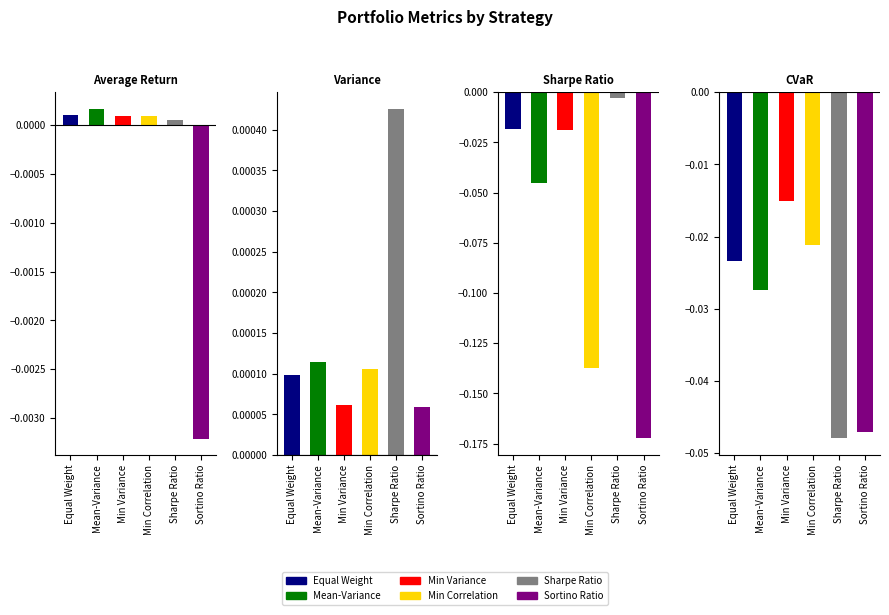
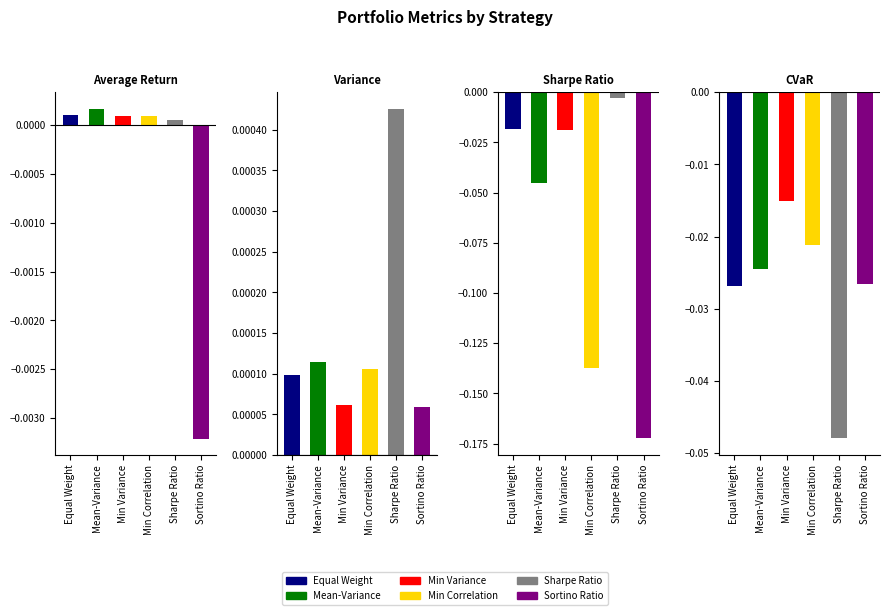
CVaR, Equal Weight: -0.023 -> -0.027
CVaR, Mean-Variance: -0.027 -> -0.024
CVaR, Sortino Ratio: -0.047 -> -0.027
